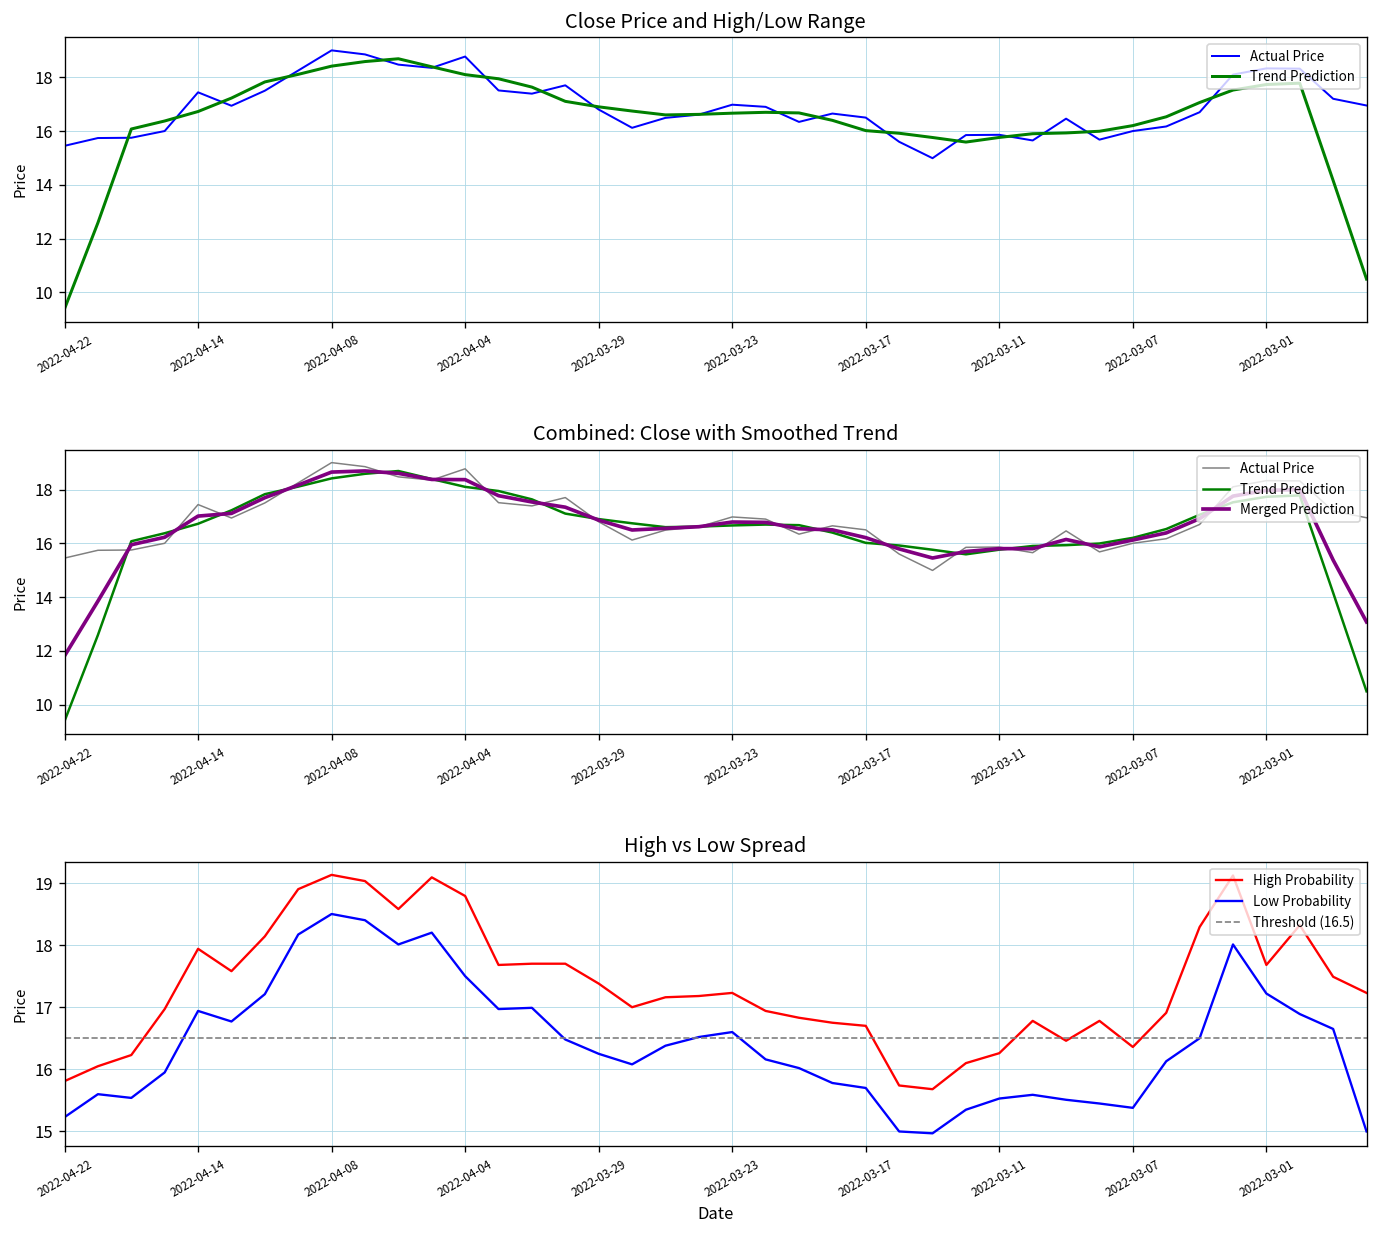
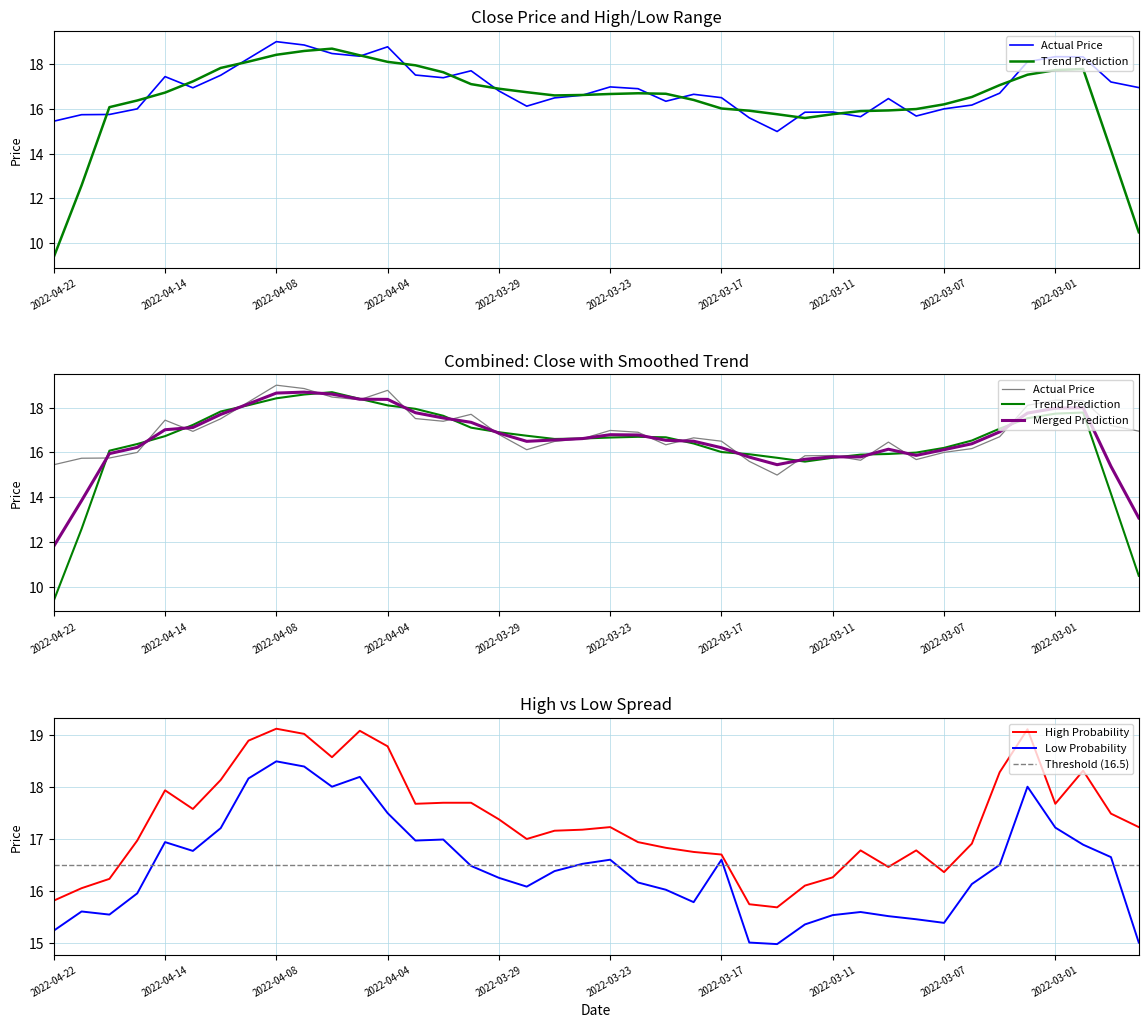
High vs Low Spread, Low Probability, 2022-03-17: 15.7 -> 16.6
